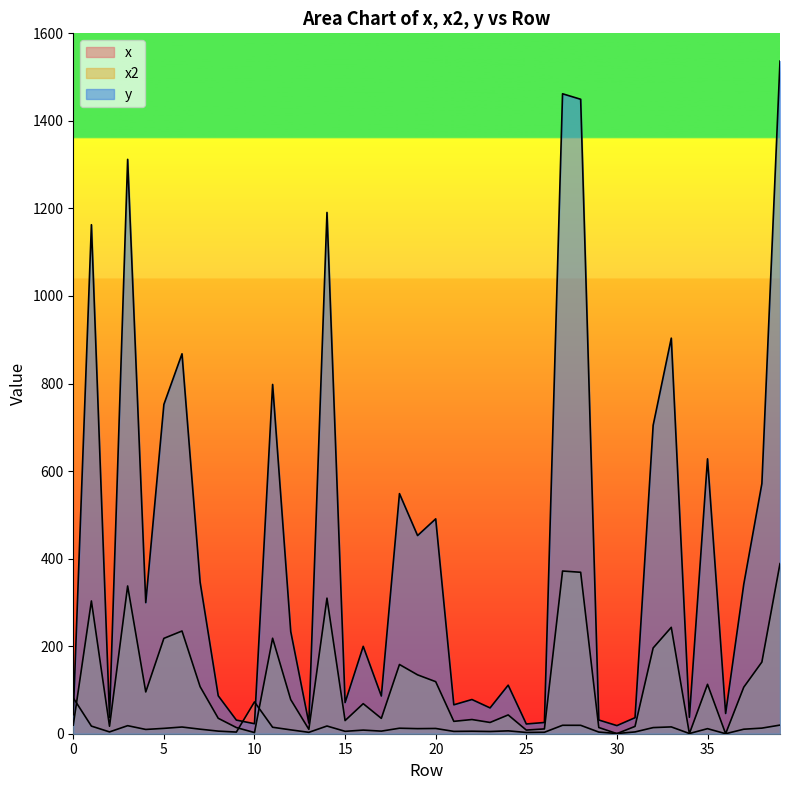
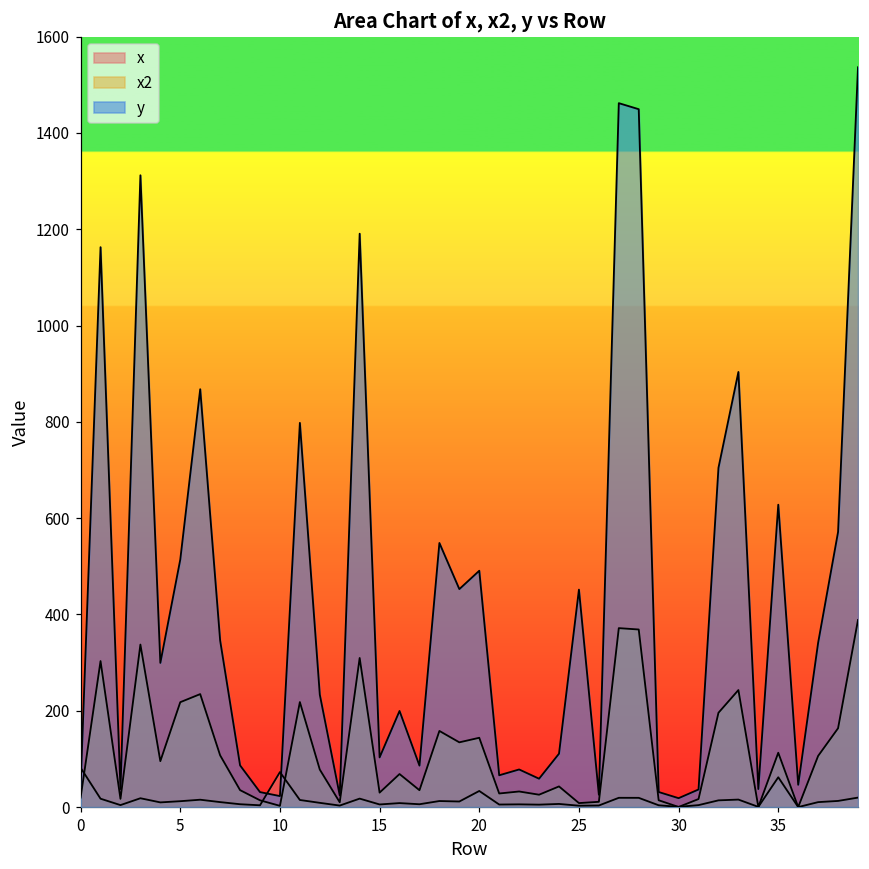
y, 5: 750 -> 510
y, 15: 70 -> 100
x, 20: 10 -> 30
x2, 20: 120 -> 140
y, 25: 20 -> 450
x, 35: 10 -> 60
